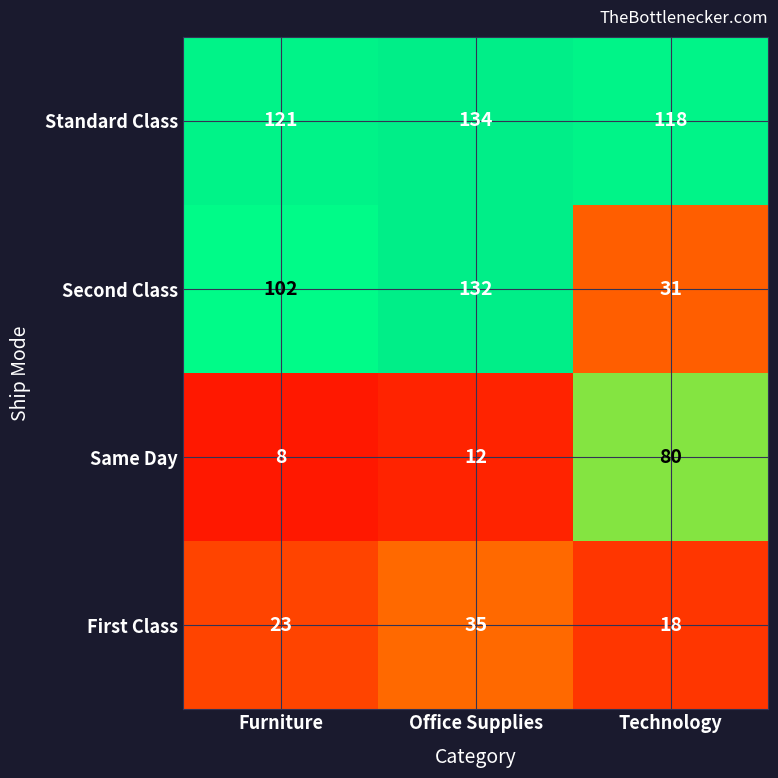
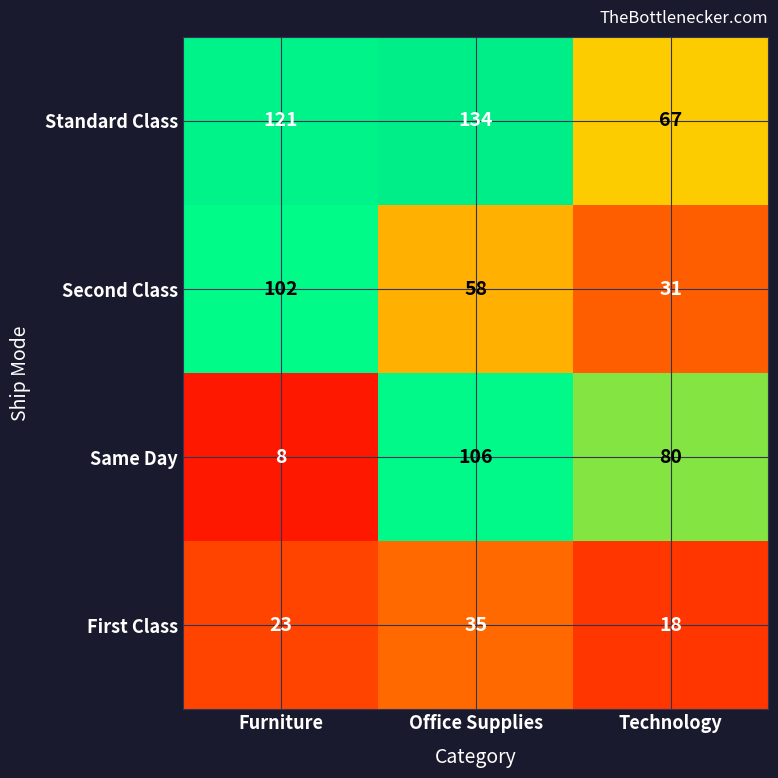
Standard Class, Technology: 118 -> 67
Second Class, Office Supplies: 132 -> 58
Same Day, Office Supplies: 12 -> 106
